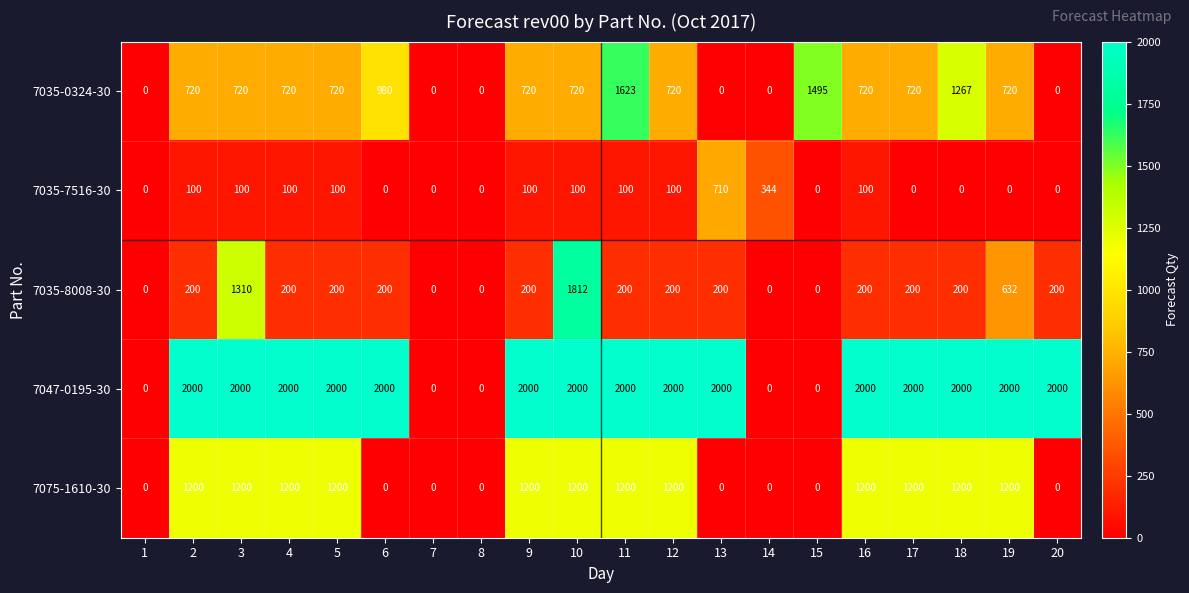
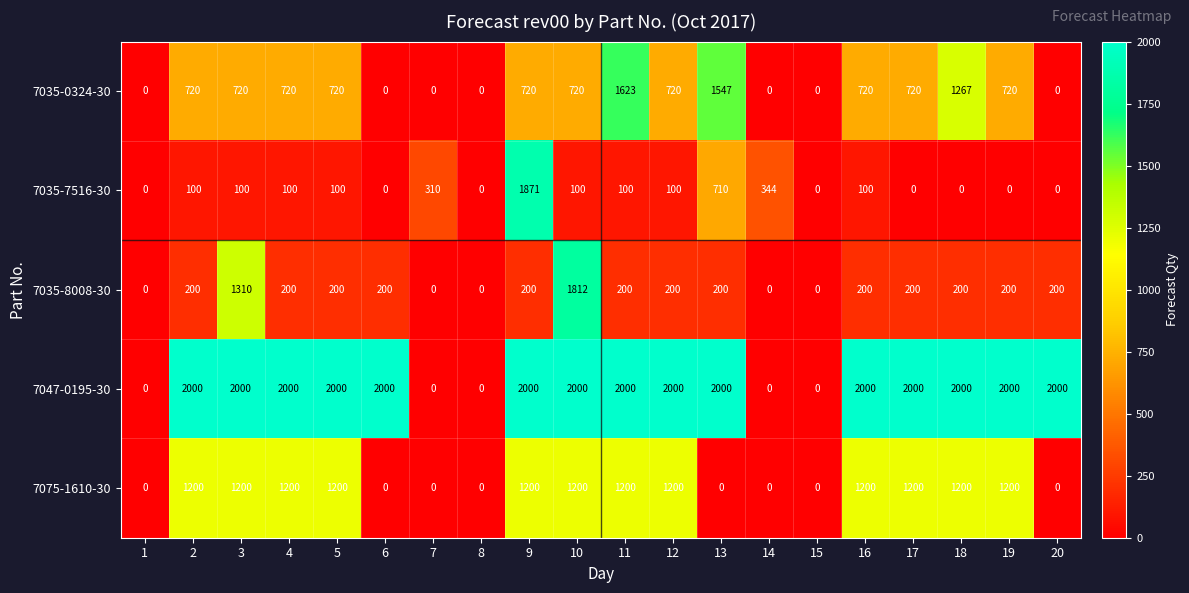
7035-0324-30, 6: 980 -> 0
7035-0324-30, 13: 0 -> 1547
7035-0324-30, 15: 1495 -> 0
7035-7516-30, 7: 0 -> 310
7035-7516-30, 9: 100 -> 1871
7035-8008-30, 19: 632 -> 200
